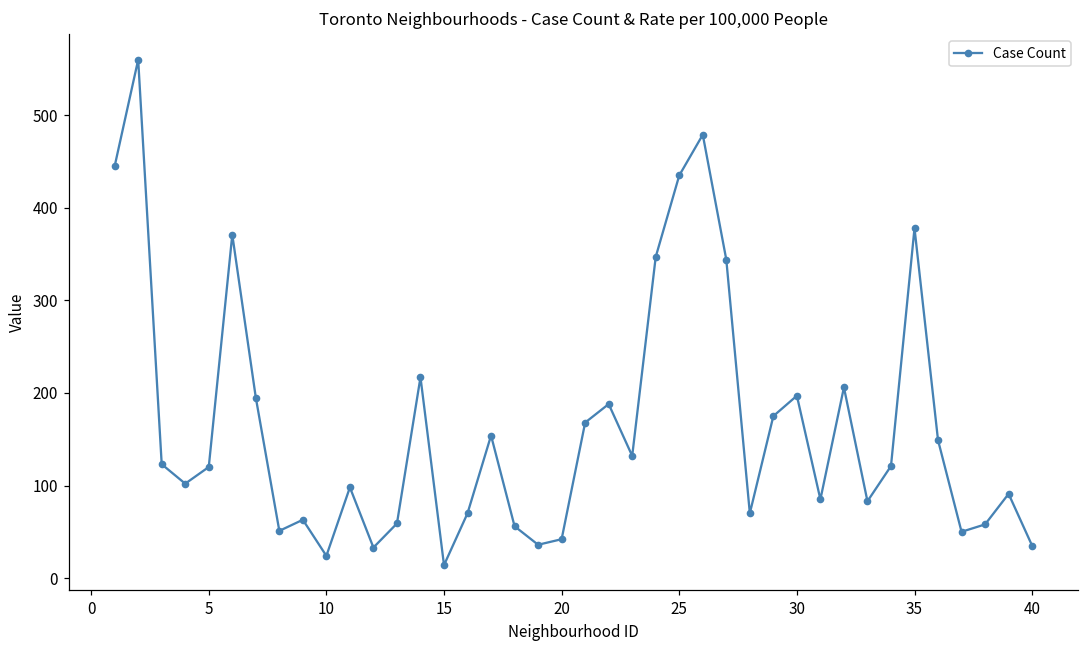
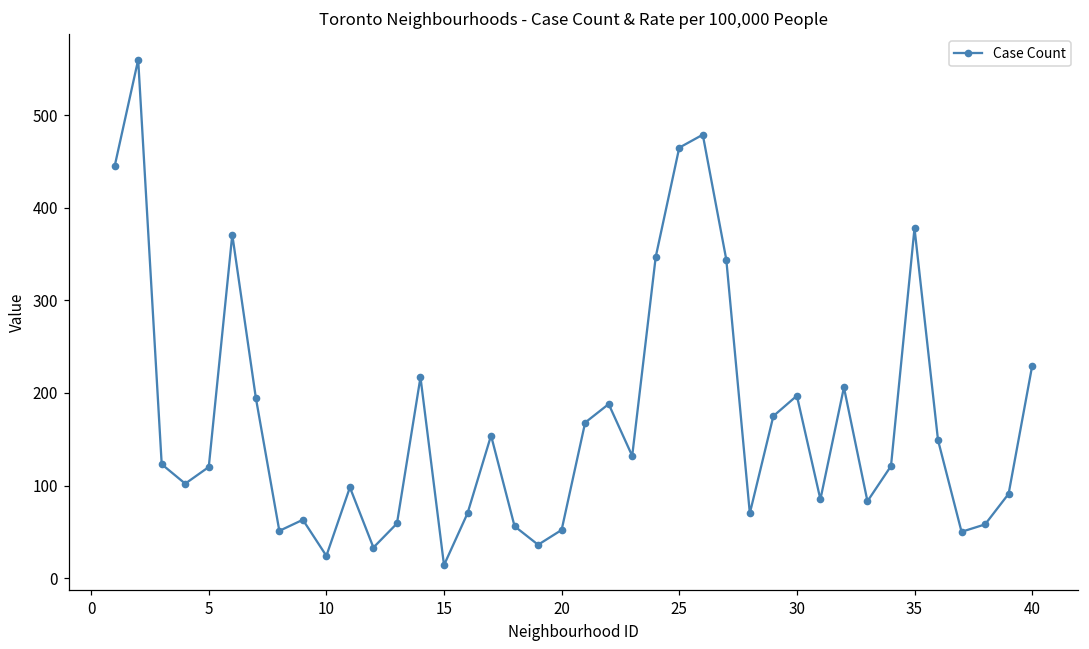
20: 40 -> 50
25: 440 -> 470
40: 40 -> 230
